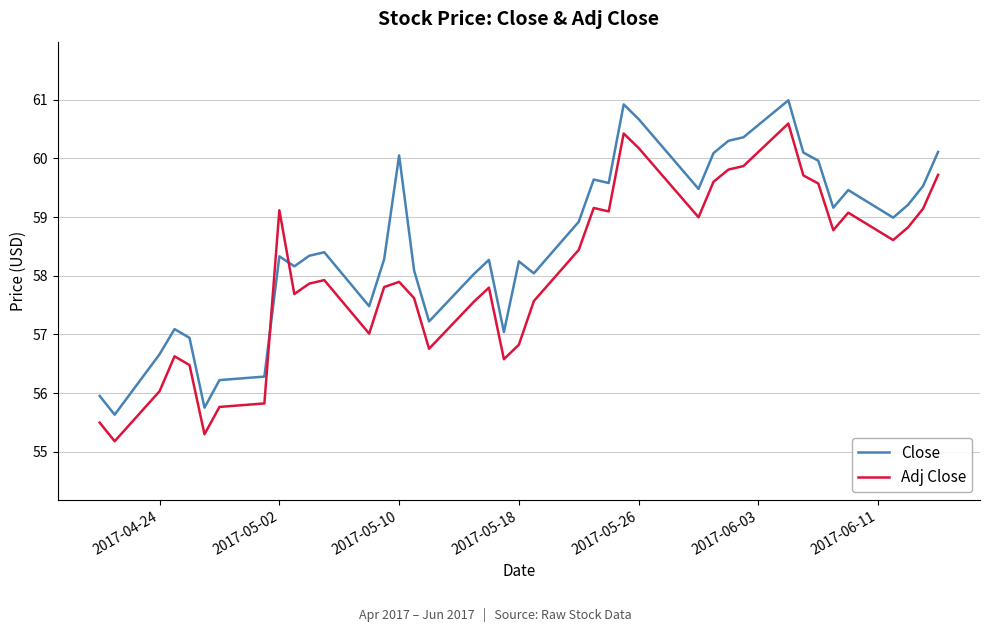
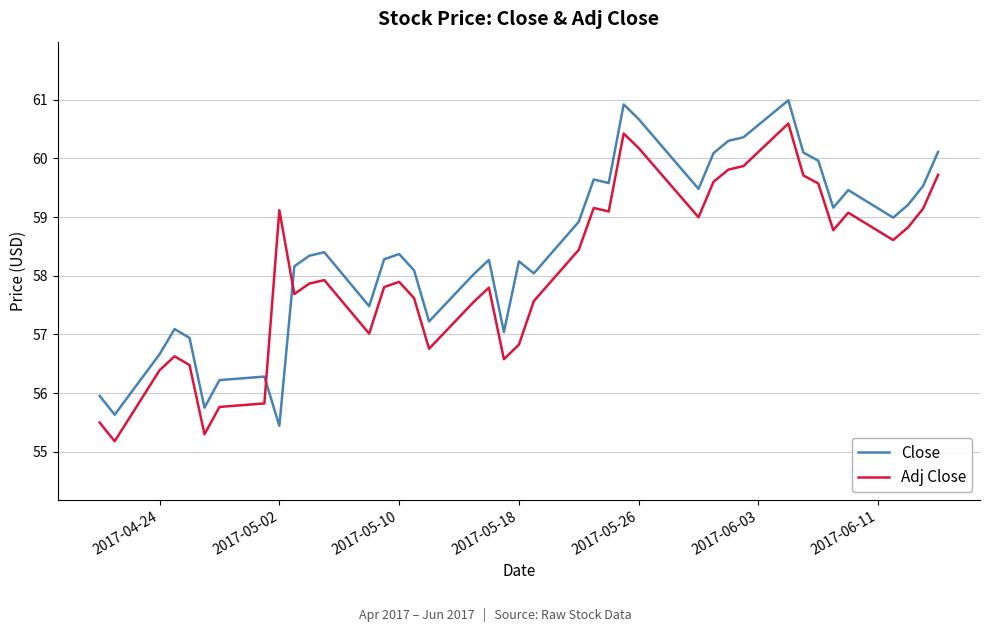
Adj Close, 2017-04-24: 56.0 -> 56.4
Close, 2017-05-02: 58.3 -> 55.4
Close, 2017-05-10: 60.1 -> 58.4
